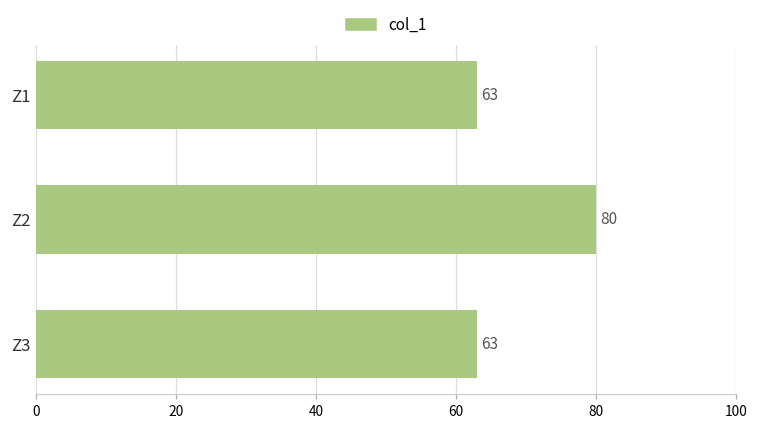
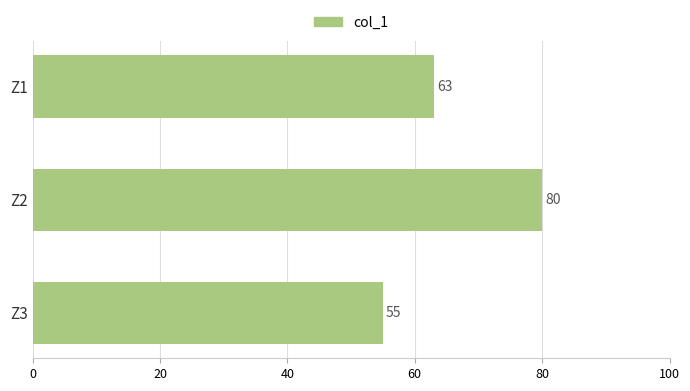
Z3: 63 -> 55
